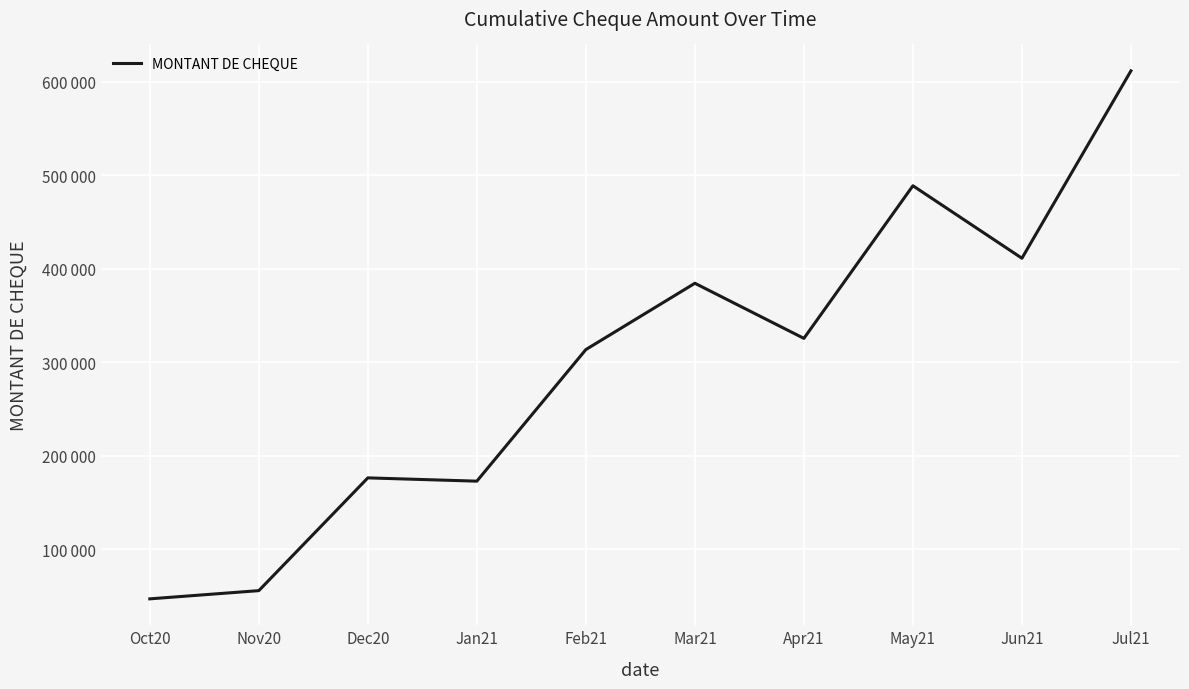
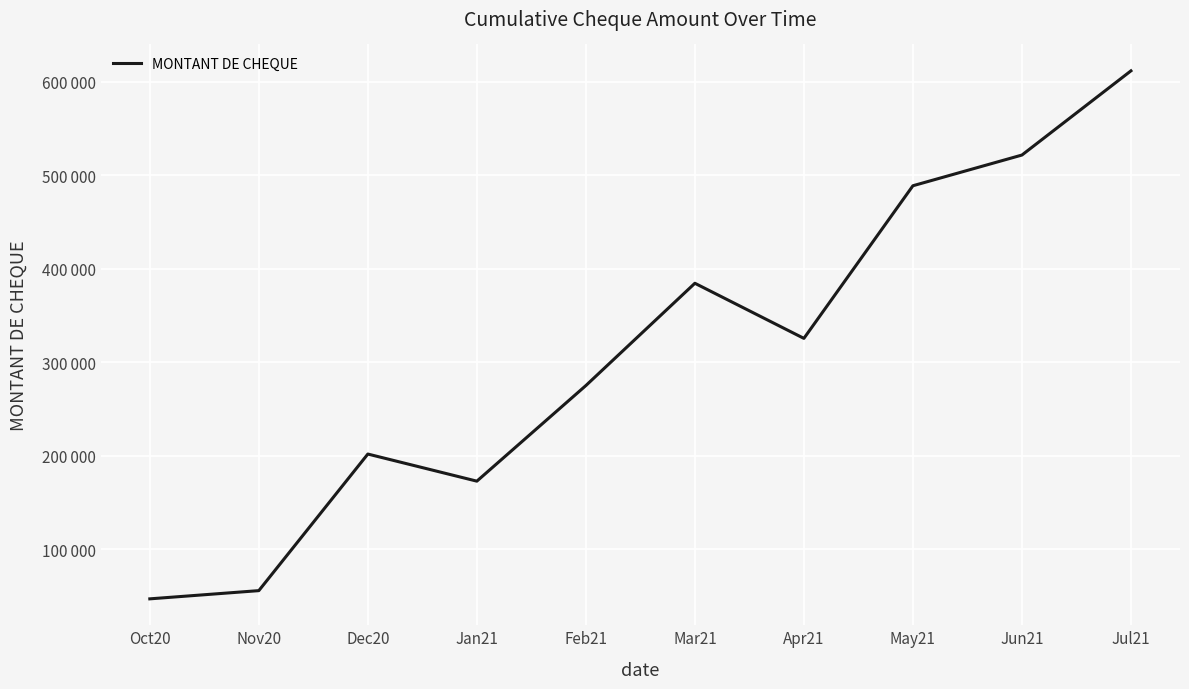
Dec20: 180000 -> 200000
Feb21: 310000 -> 280000
Jun21: 410000 -> 520000
